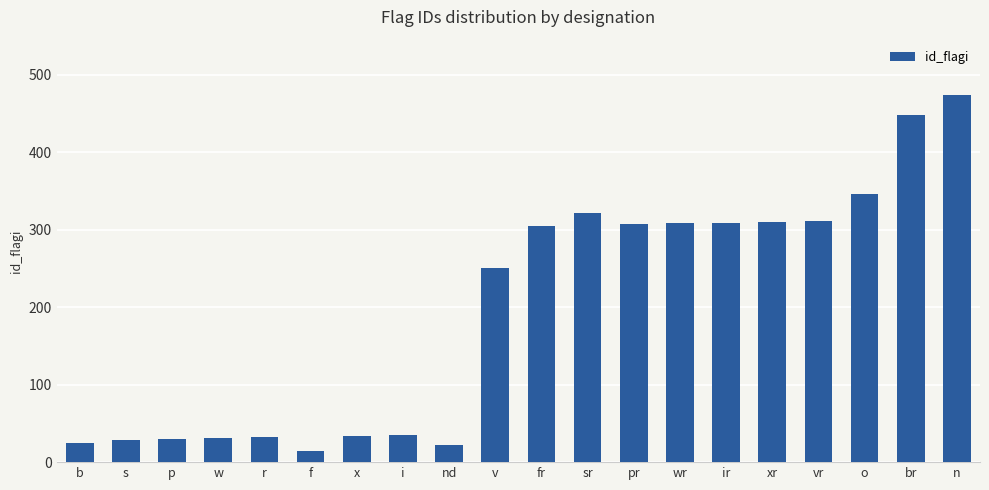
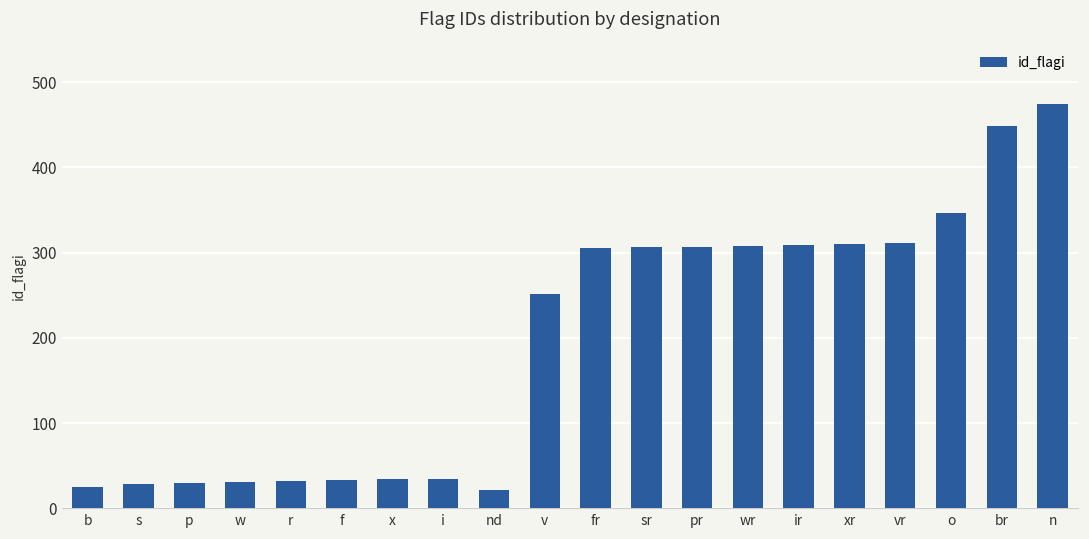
f: 20 -> 30
sr: 320 -> 310
